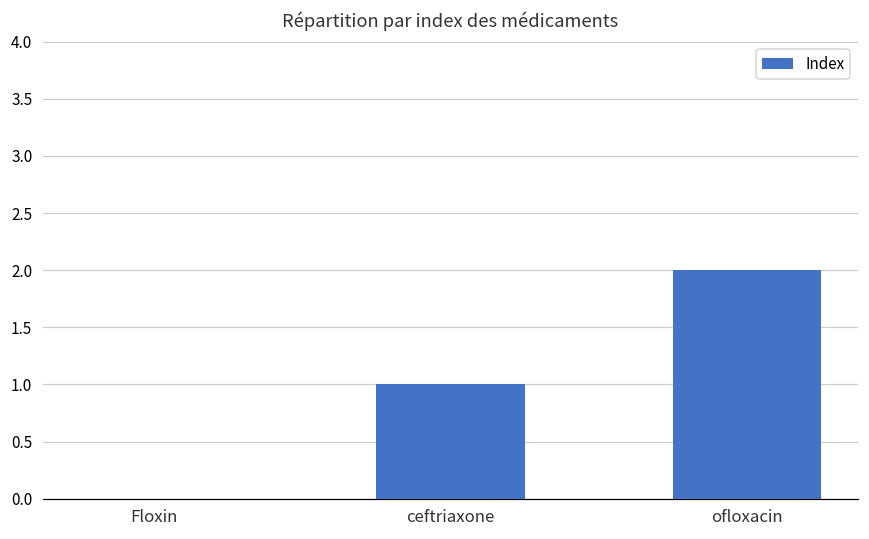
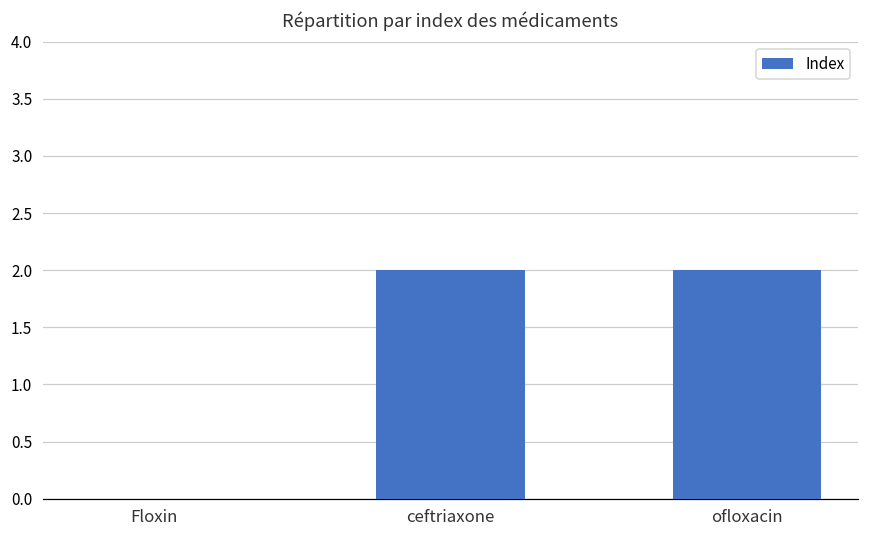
ceftriaxone: 1 -> 2
